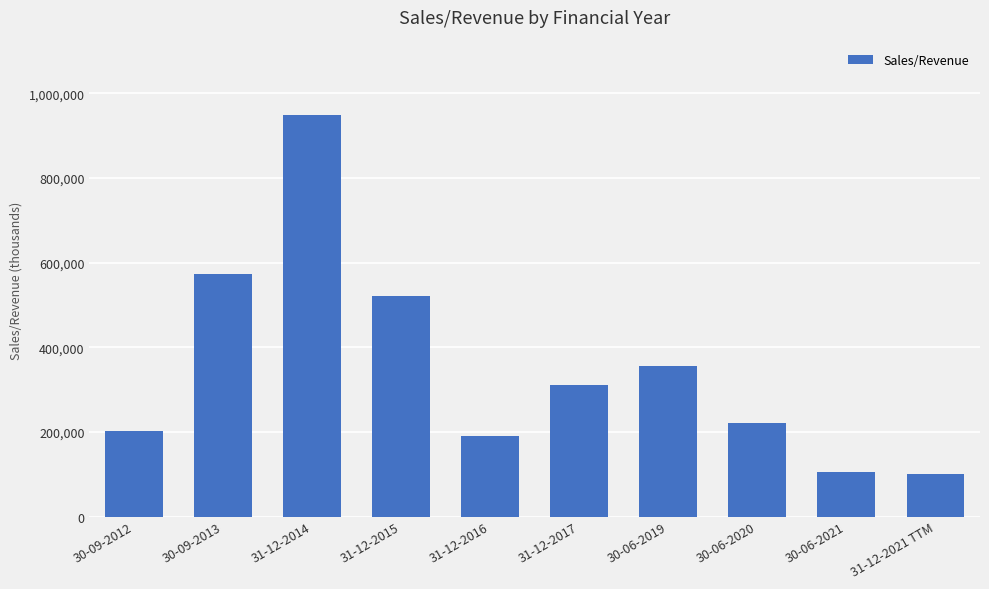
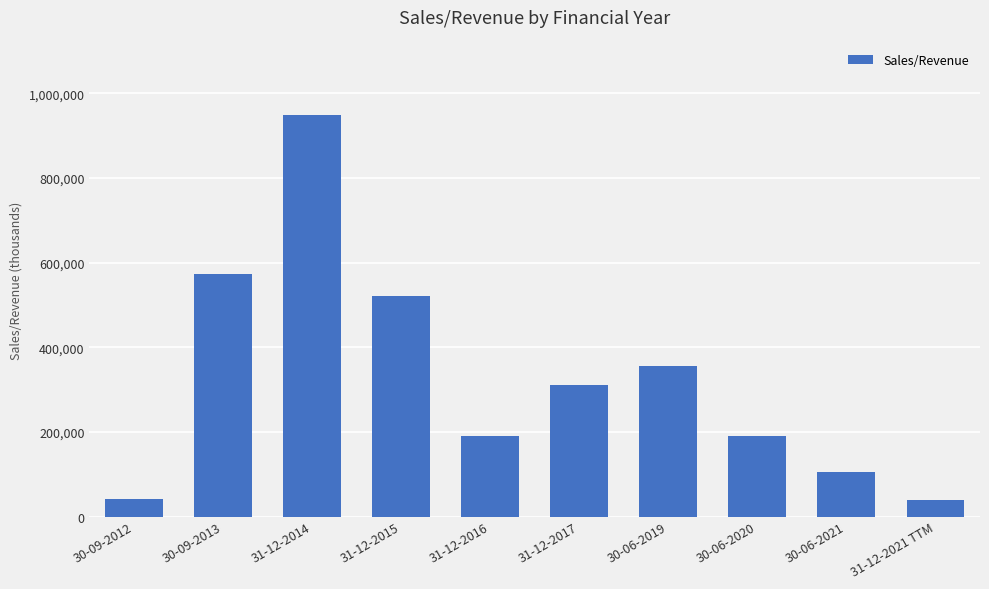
30-09-2012: 200,000 -> 40,000
30-06-2020: 220,000 -> 190,000
31-12-2021 TTM: 100,000 -> 40,000
